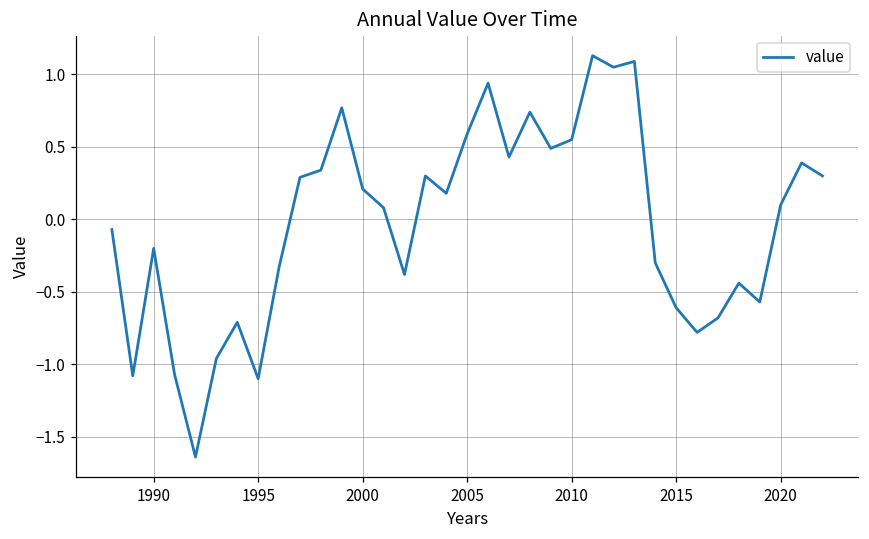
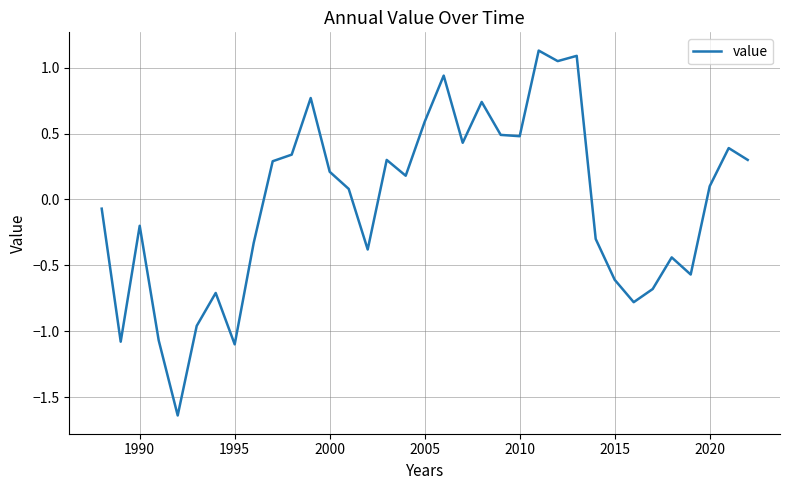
2010: 0.55 -> 0.48
